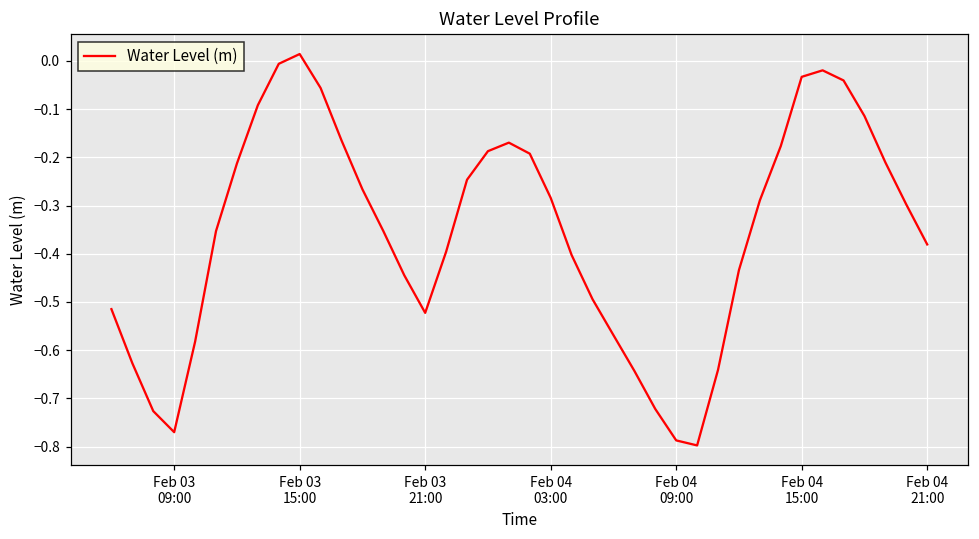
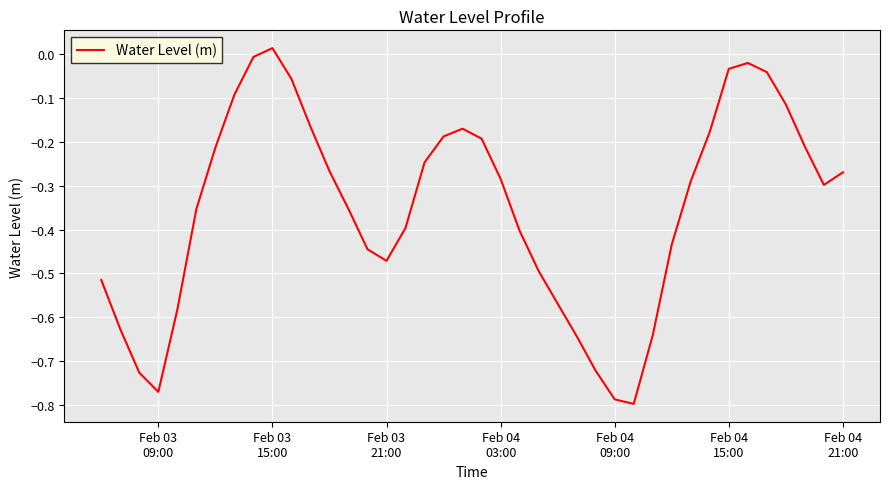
Feb 03 21:00: -0.52 -> -0.47
Feb 04 21:00: -0.38 -> -0.27
